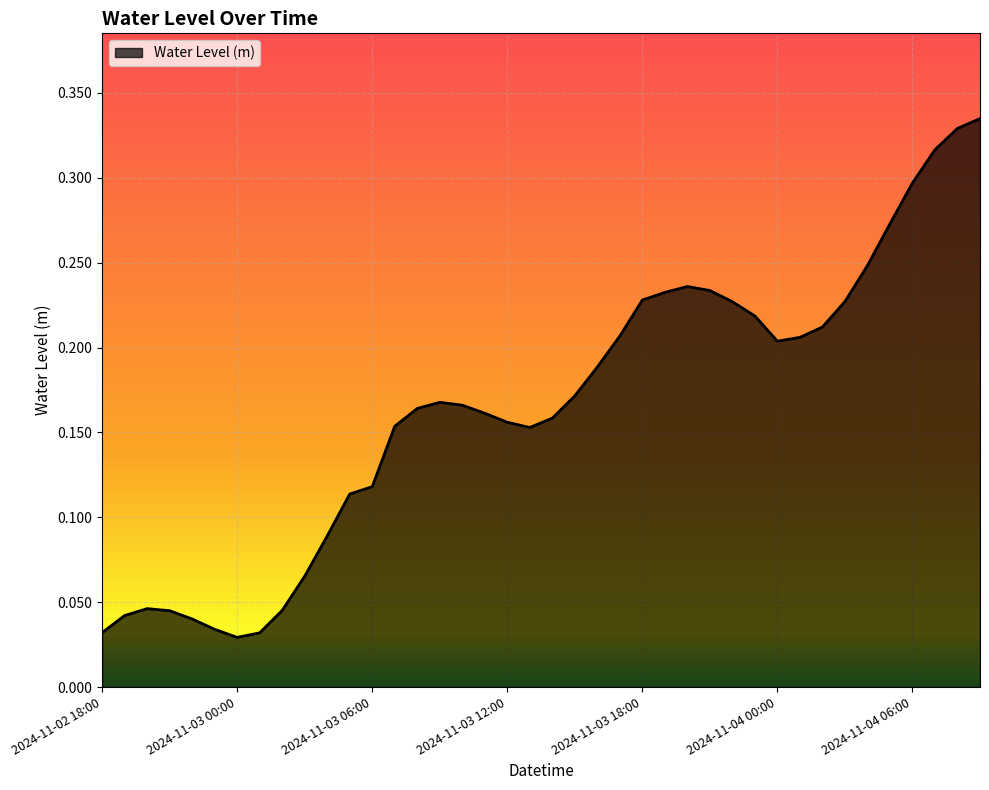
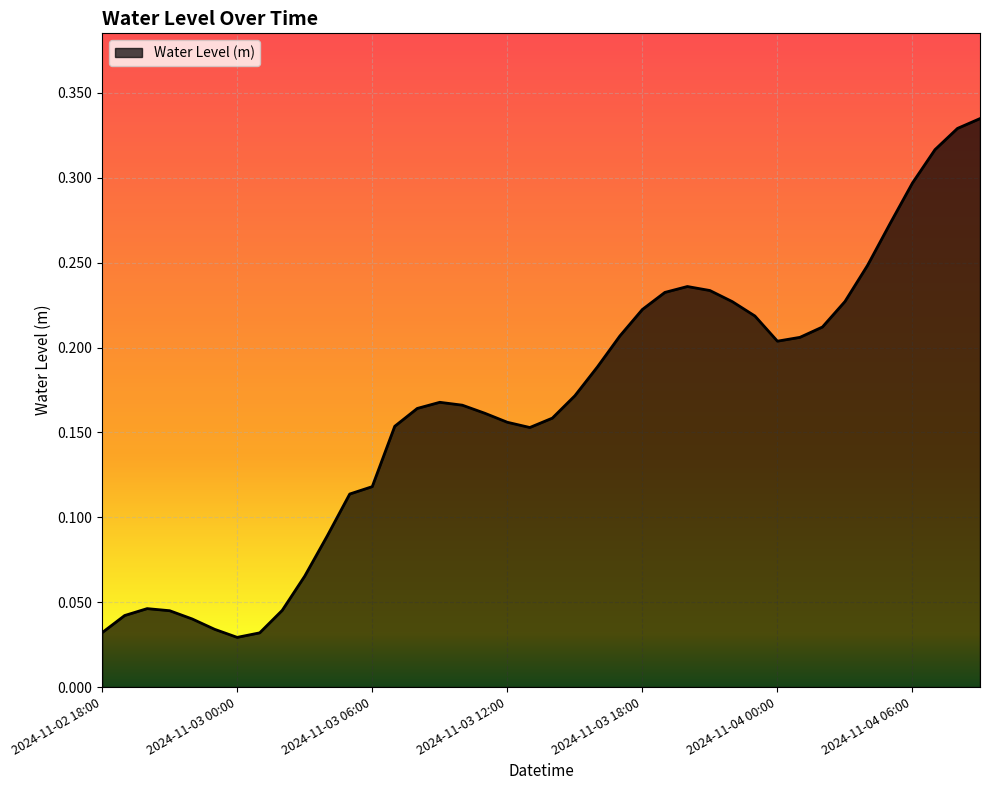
2024-11-03 18:00: 0.228 -> 0.222
